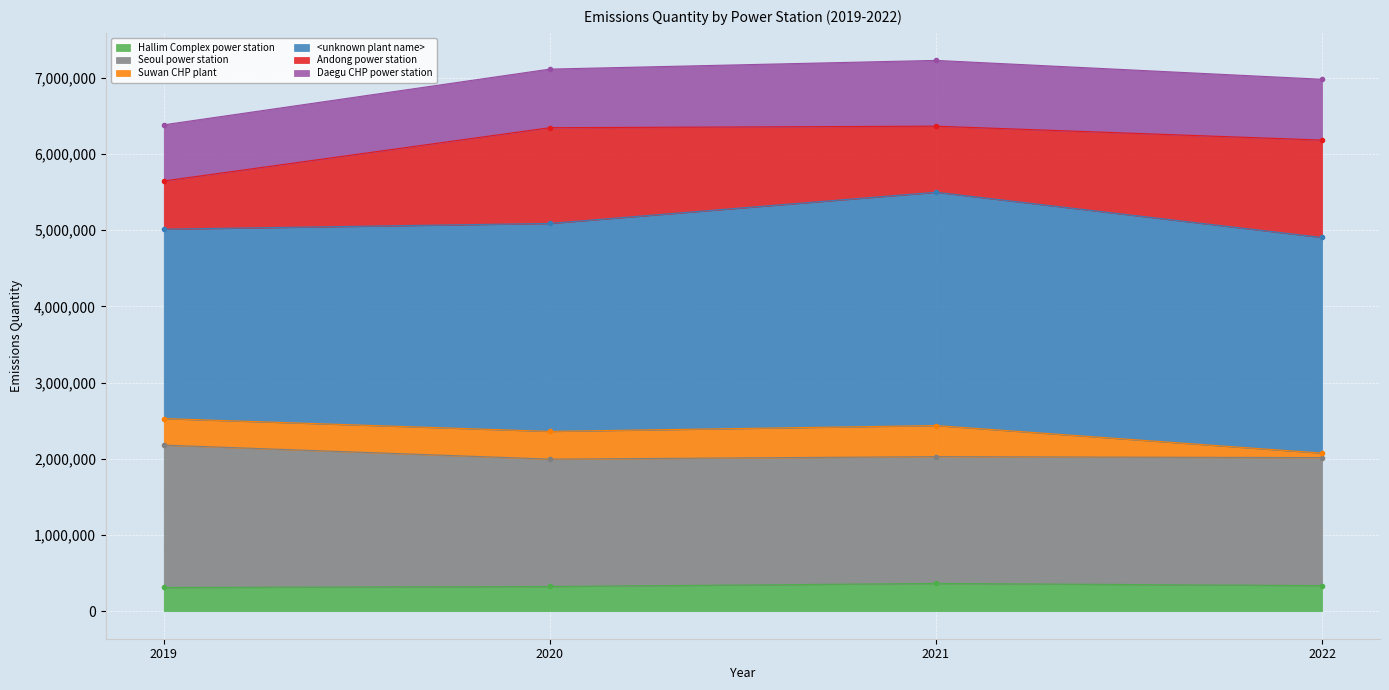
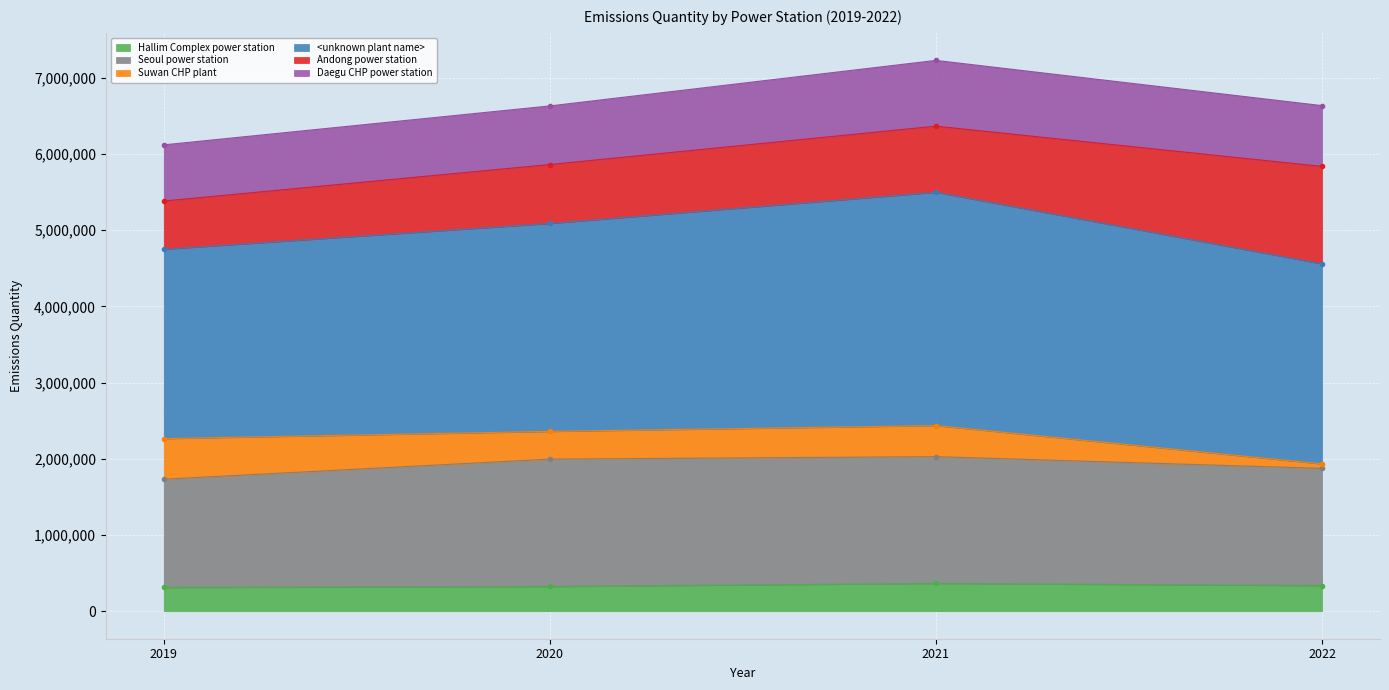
Seoul power station, 2019: 1,900,000 -> 1,400,000
Suwan CHP plant, 2019: 300,000 -> 500,000
Andong power station, 2020: 1,300,000 -> 800,000
Seoul power station, 2022: 1,700,000 -> 1,500,000
<unknown plant name>, 2022: 2,800,000 -> 2,600,000
